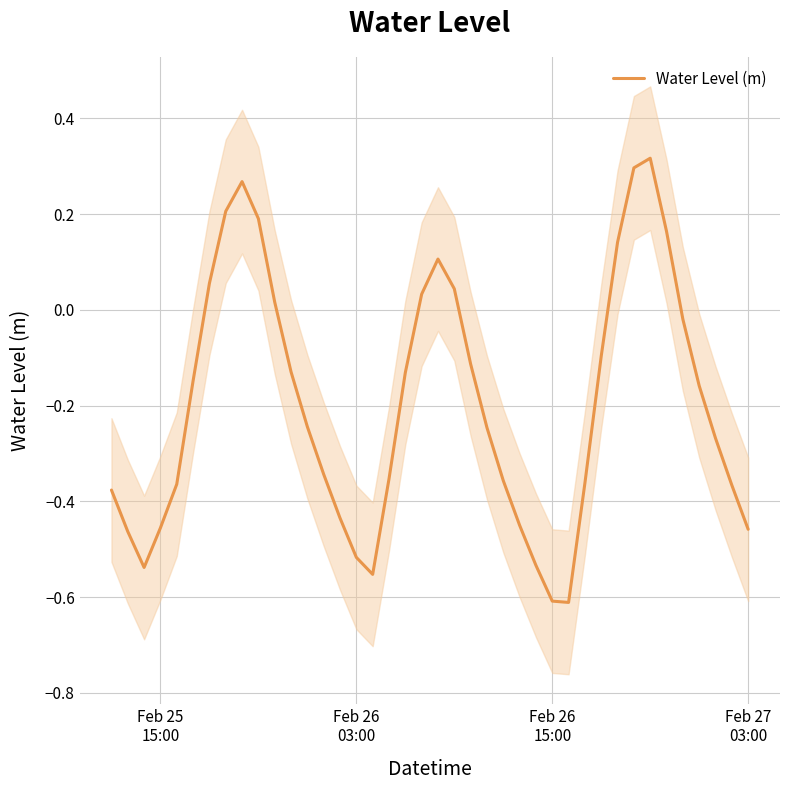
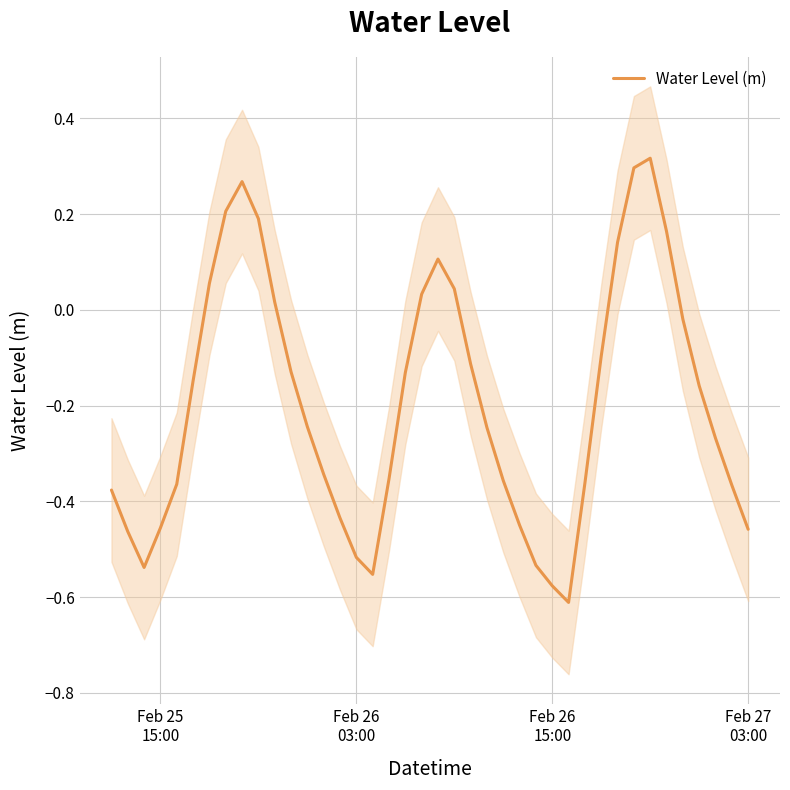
Water Level (m), Feb 26 15:00: -0.61 -> -0.58
